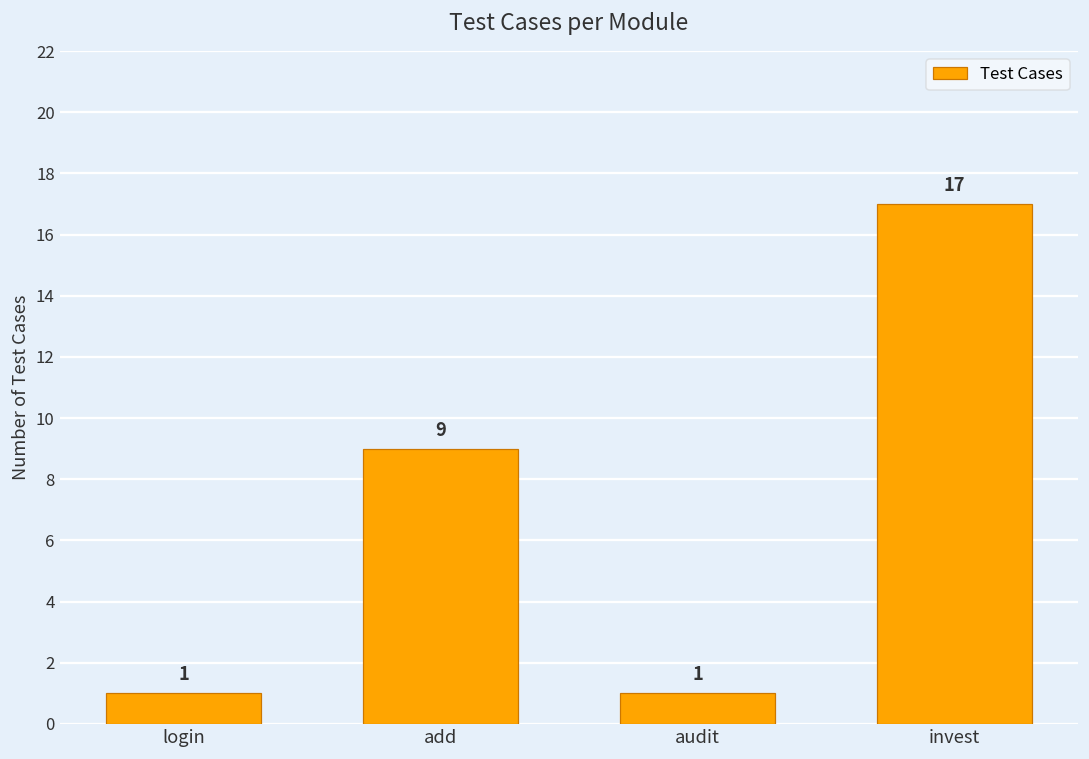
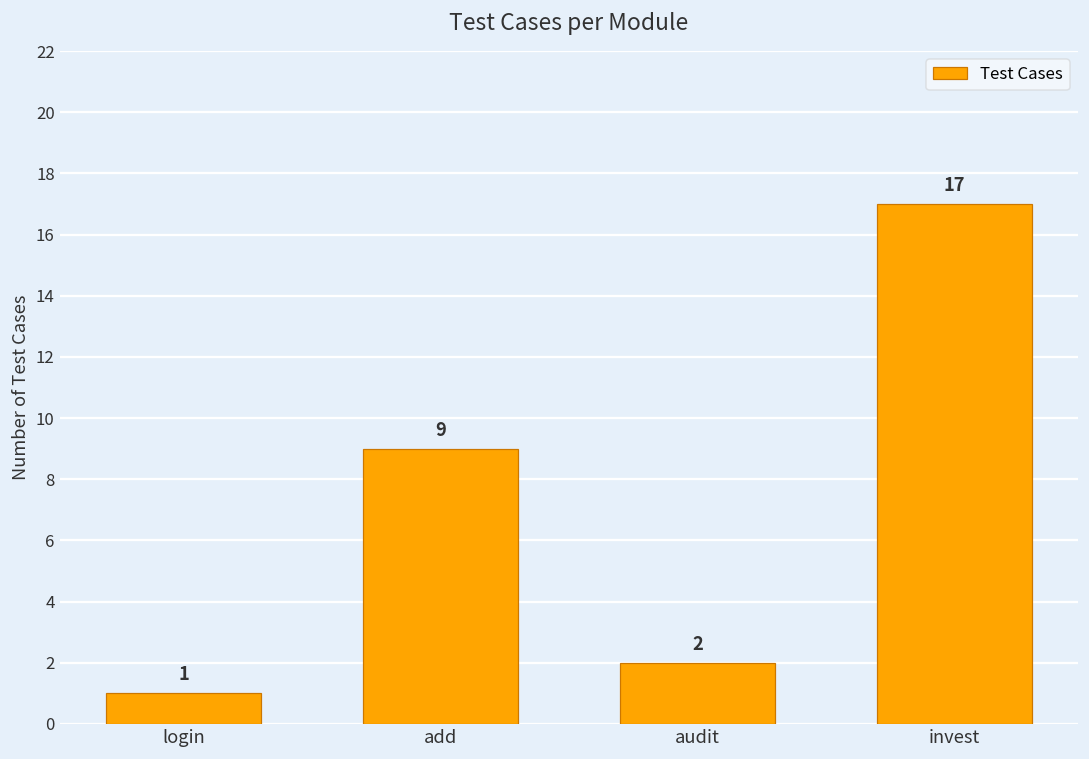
audit: 1 -> 2
